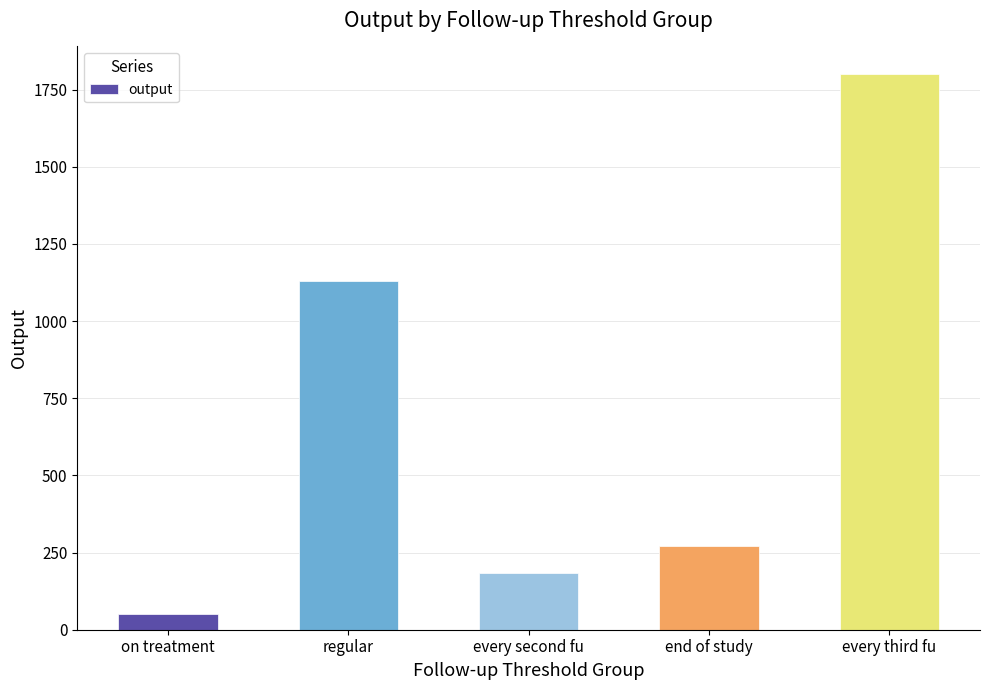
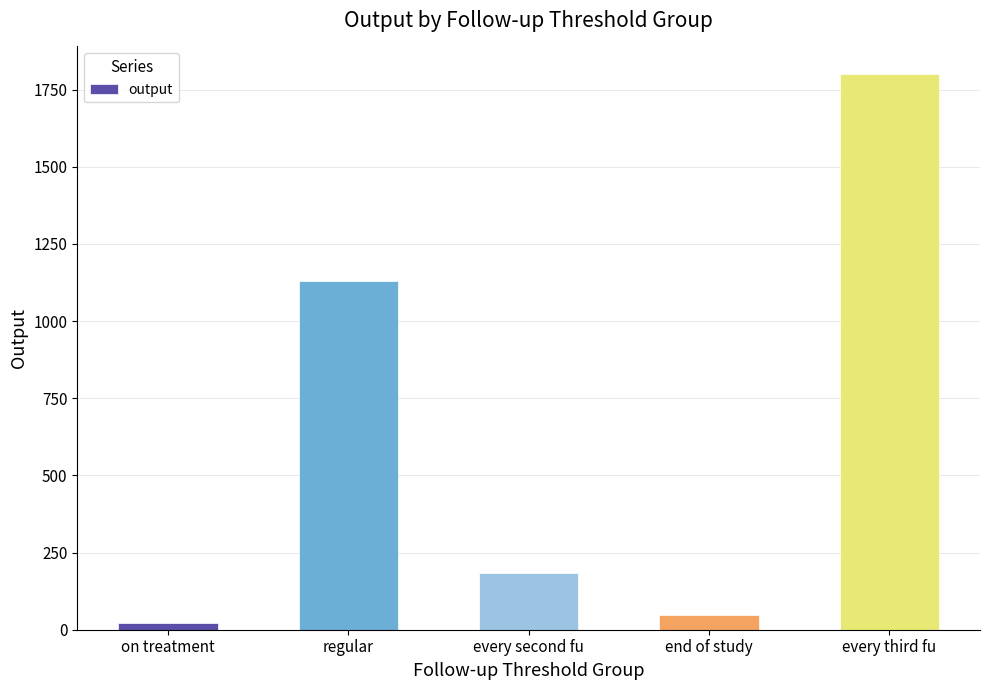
on treatment: 50 -> 20
end of study: 270 -> 50
